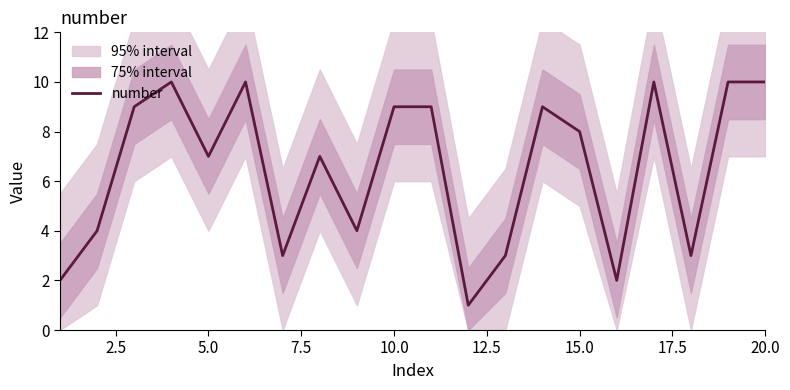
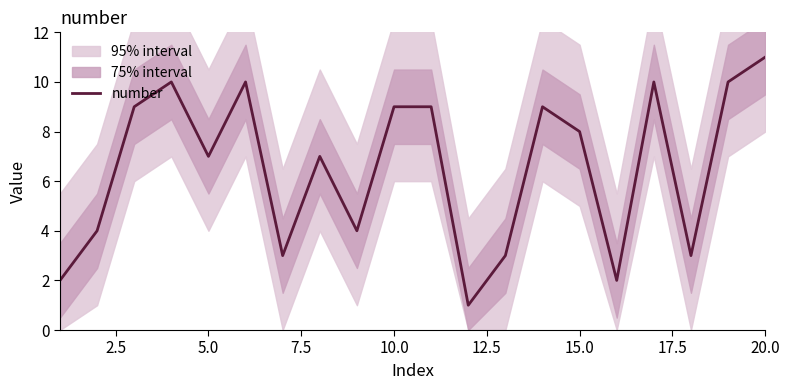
number, 20.0: 10 -> 11
